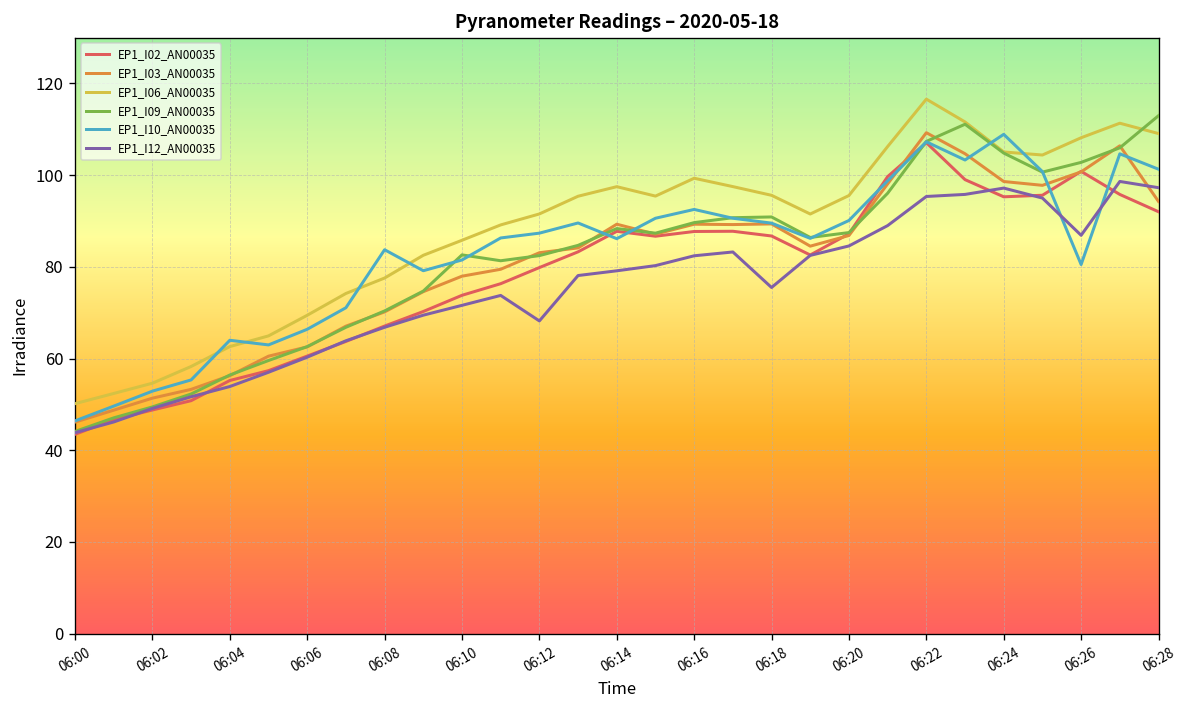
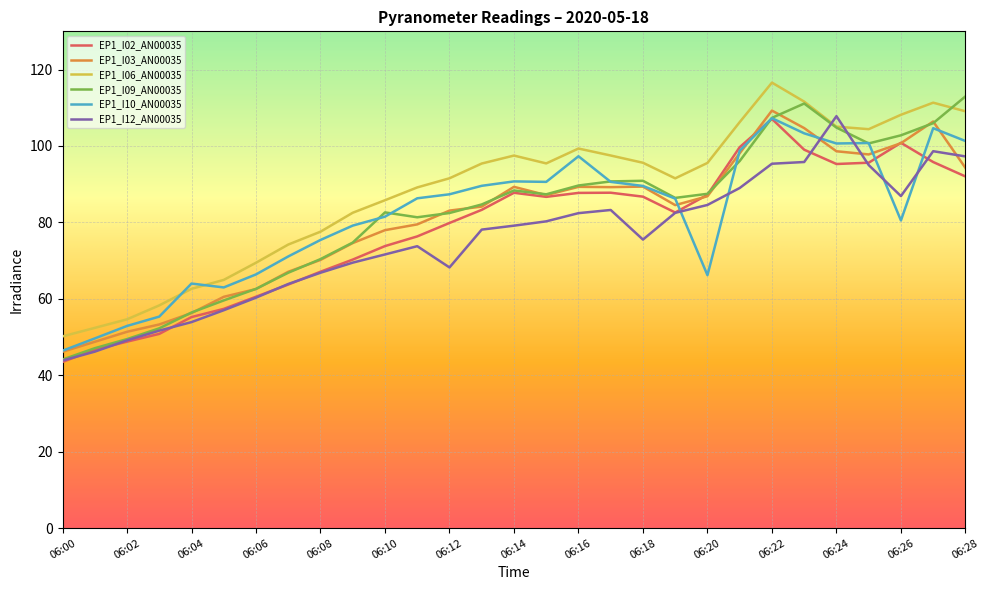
EP1_I10_AN00035, 06:08: 84 -> 75
EP1_I10_AN00035, 06:14: 86 -> 91
EP1_I10_AN00035, 06:16: 93 -> 97
EP1_I10_AN00035, 06:20: 90 -> 66
EP1_I10_AN00035, 06:24: 109 -> 101
EP1_I12_AN00035, 06:24: 97 -> 108
